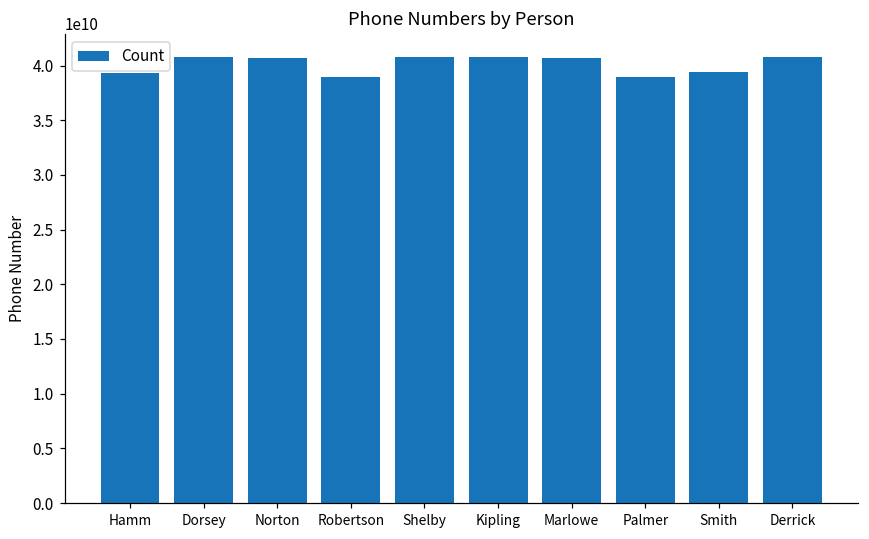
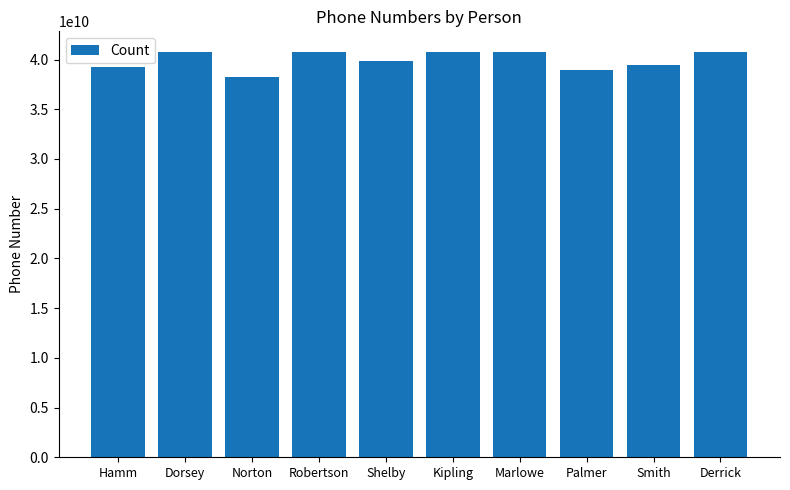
Norton: 41000000000 -> 38000000000
Robertson: 39000000000 -> 41000000000
Shelby: 41000000000 -> 40000000000
